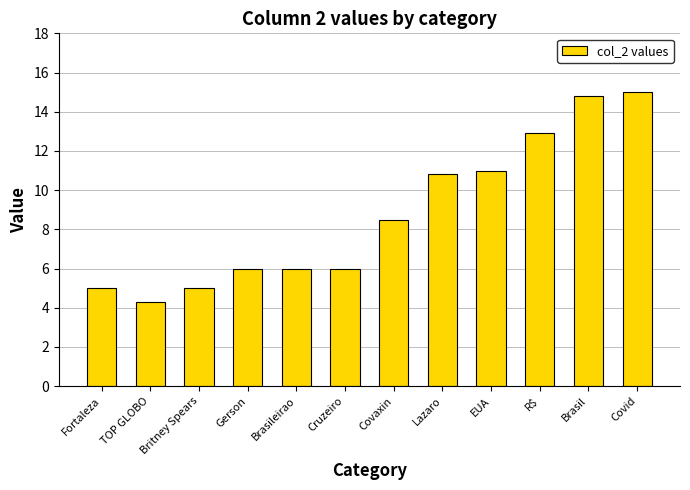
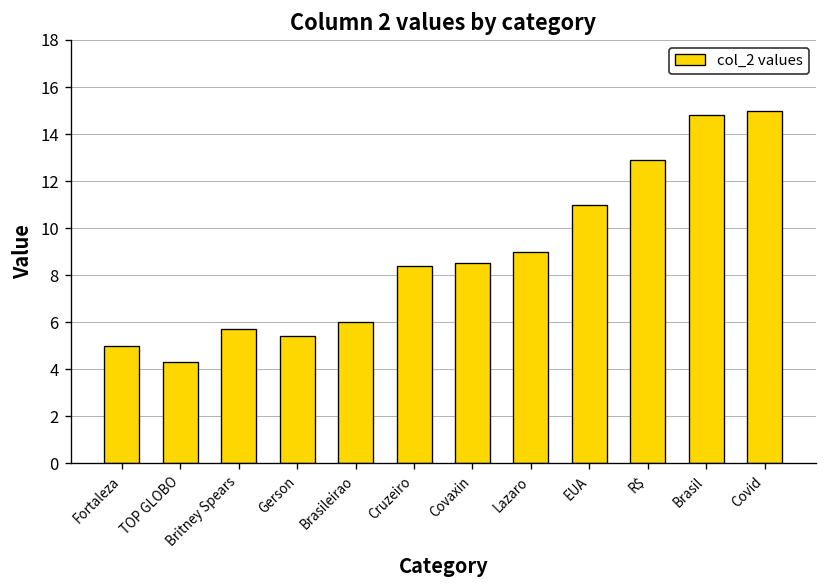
Britney Spears: 5.0 -> 5.7
Gerson: 6.0 -> 5.4
Cruzeiro: 6.0 -> 8.4
Lazaro: 10.8 -> 9.0
